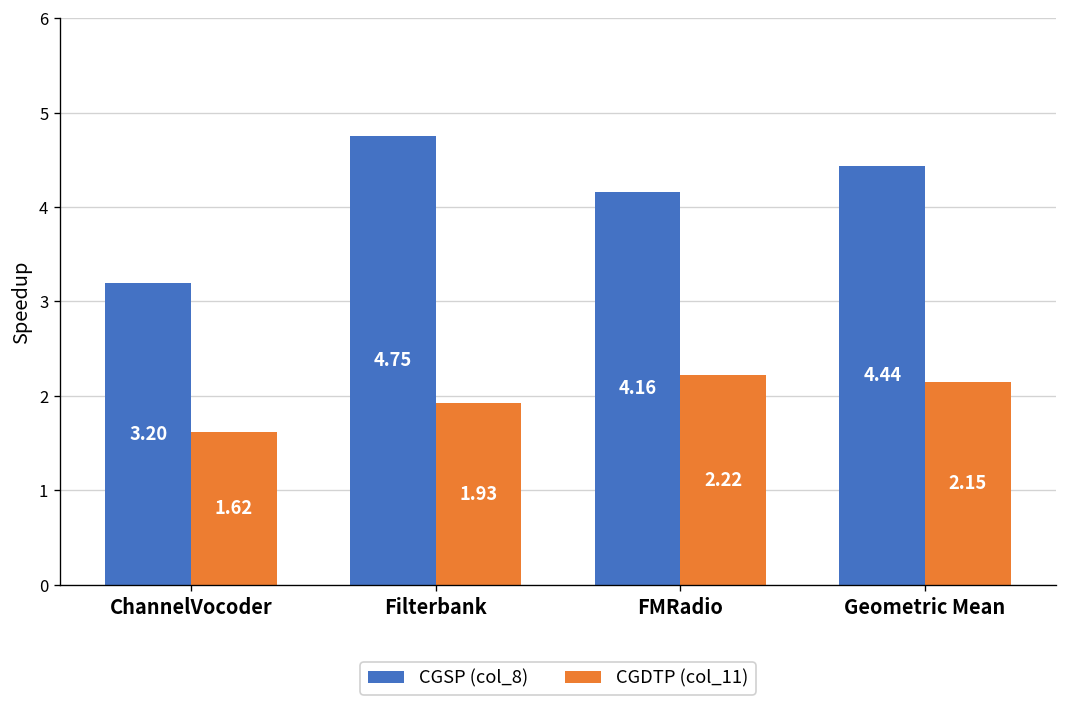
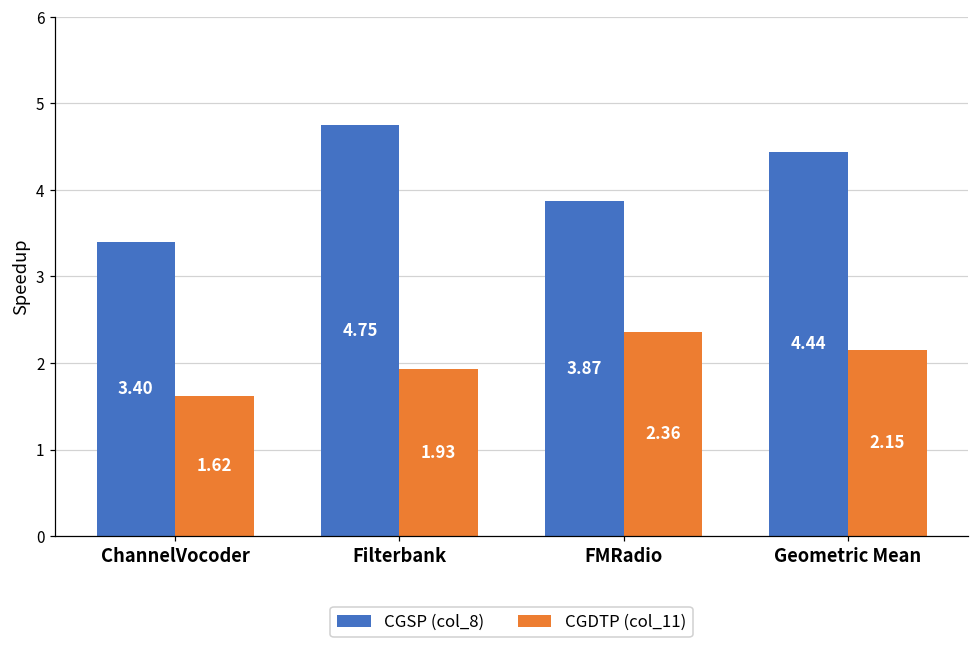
CGSP (col_8), ChannelVocoder: 3.20 -> 3.40
CGSP (col_8), FMRadio: 4.16 -> 3.87
CGDTP (col_11), FMRadio: 2.22 -> 2.36
